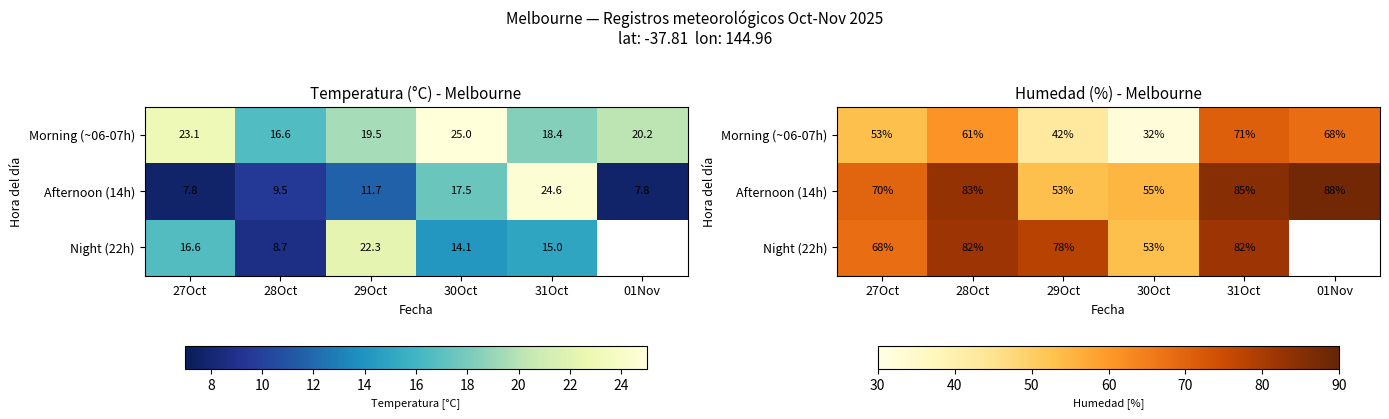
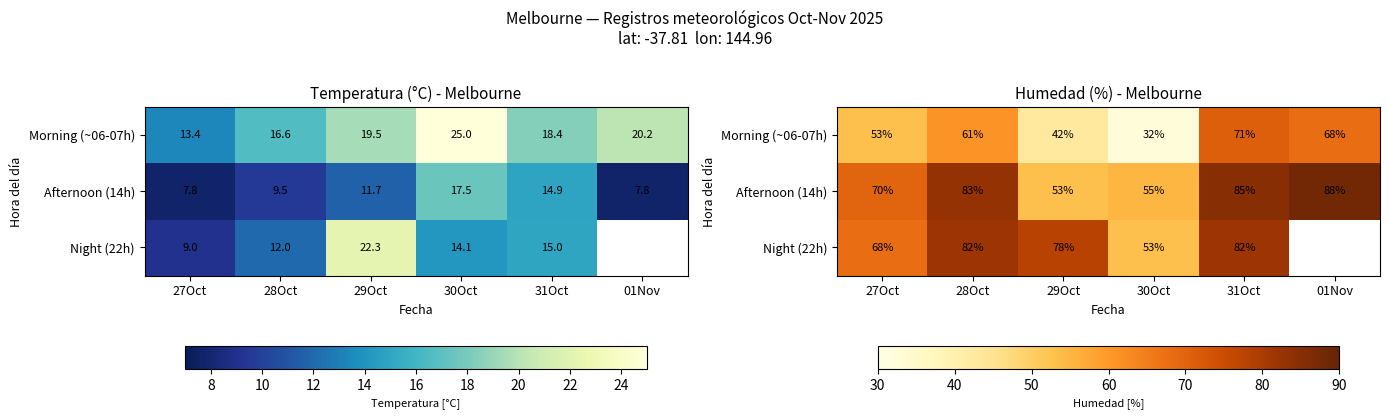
Temperatura (°C) - Melbourne, Morning (~06-07h), 27Oct: 23.1 -> 13.4
Temperatura (°C) - Melbourne, Afternoon (14h), 31Oct: 24.6 -> 14.9
Temperatura (°C) - Melbourne, Night (22h), 27Oct: 16.6 -> 9.0
Temperatura (°C) - Melbourne, Night (22h), 28Oct: 8.7 -> 12.0
